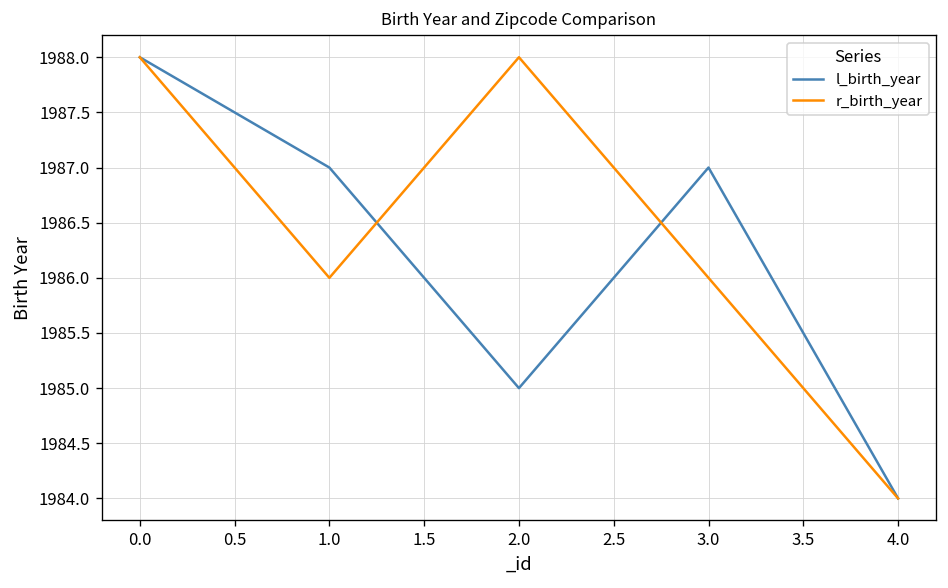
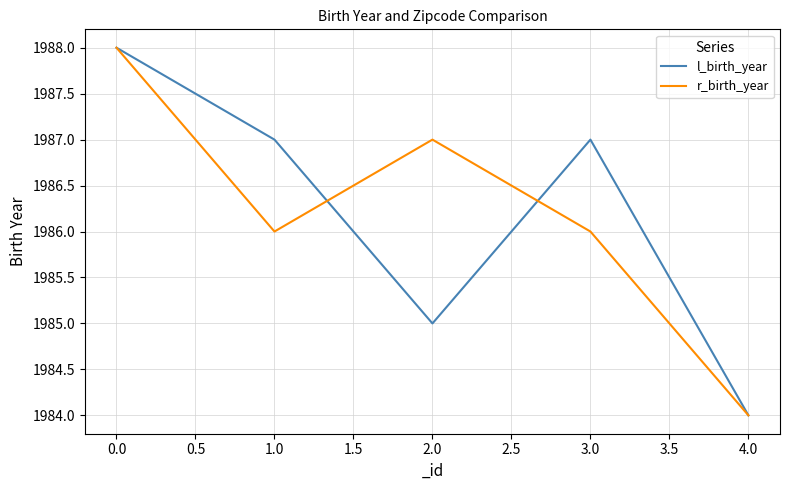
r_birth_year, 2.0: 1988 -> 1987
